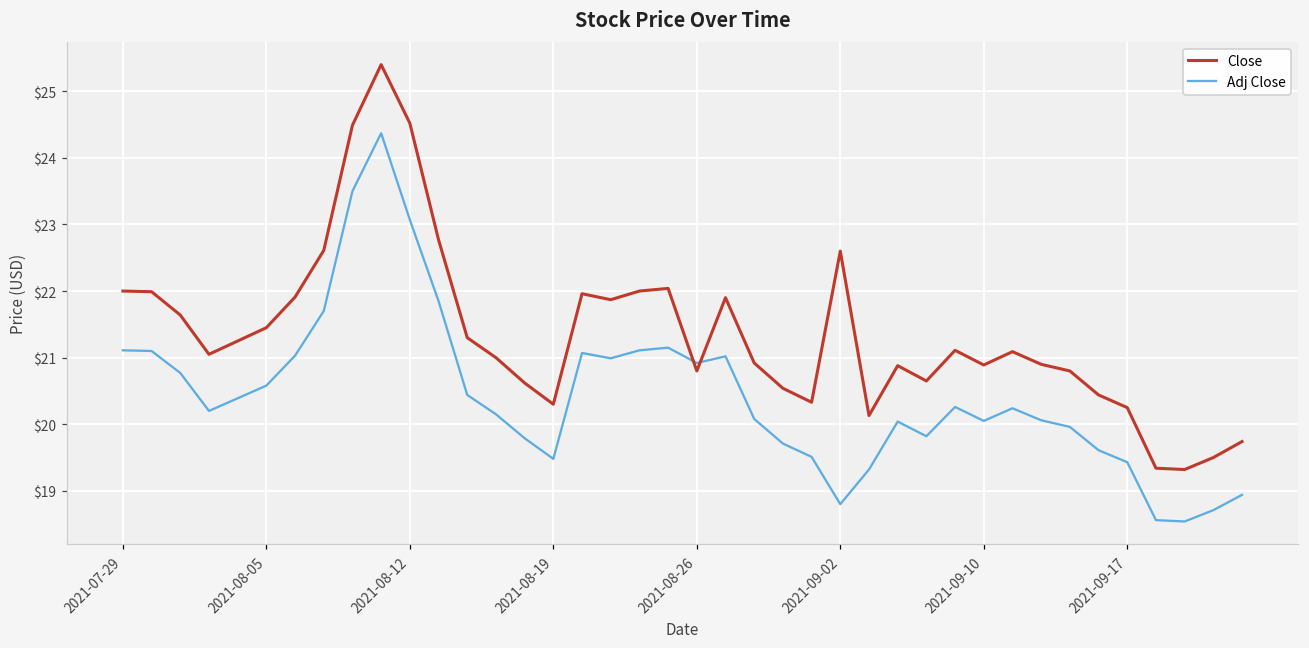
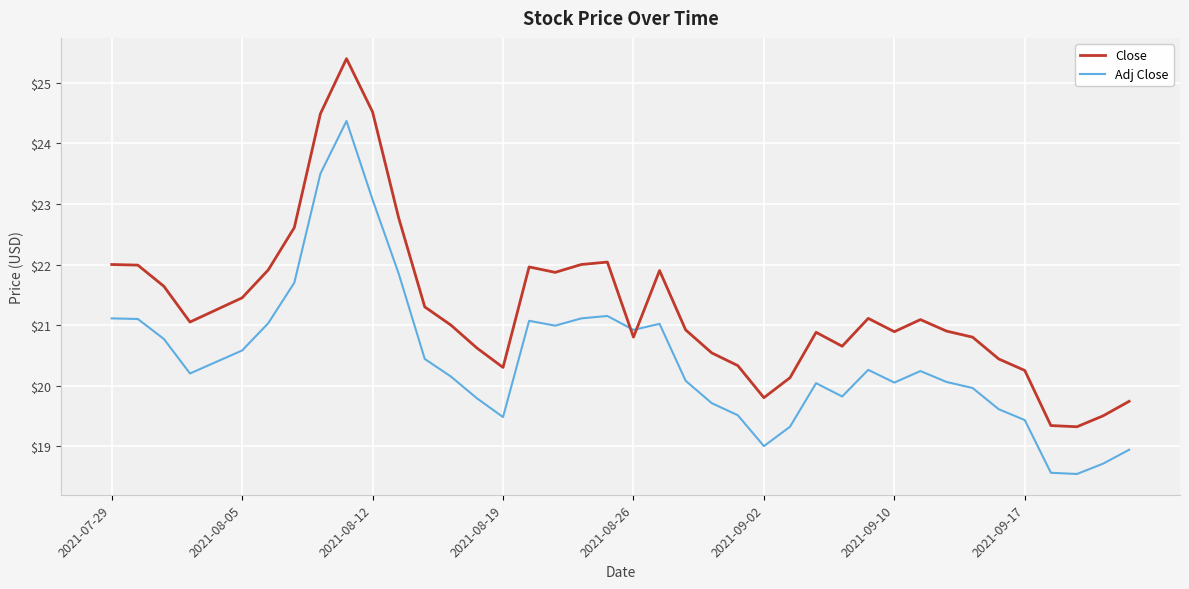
Close, 2021-09-02: $22.6 -> $19.8
Adj Close, 2021-09-02: $18.8 -> $19.0
